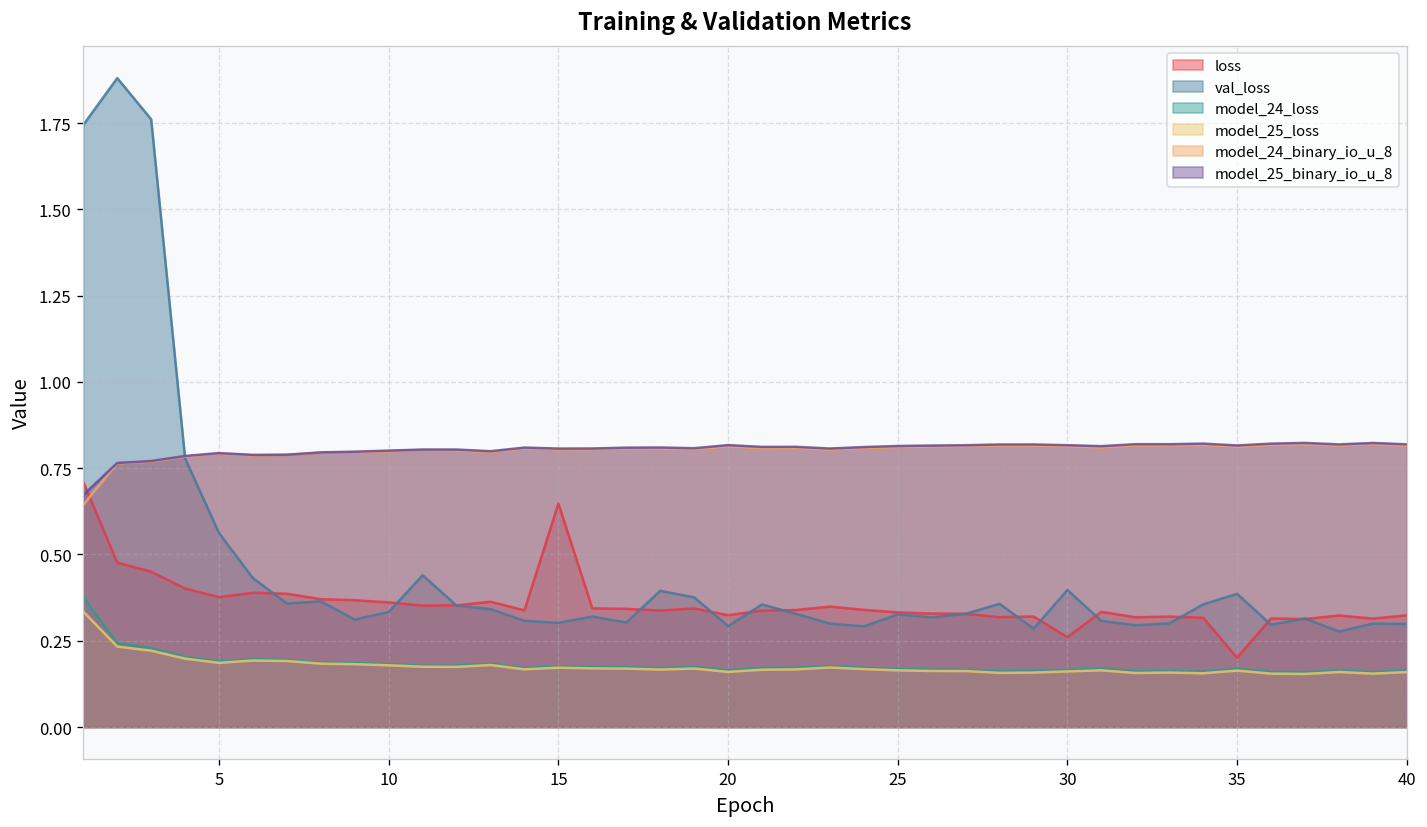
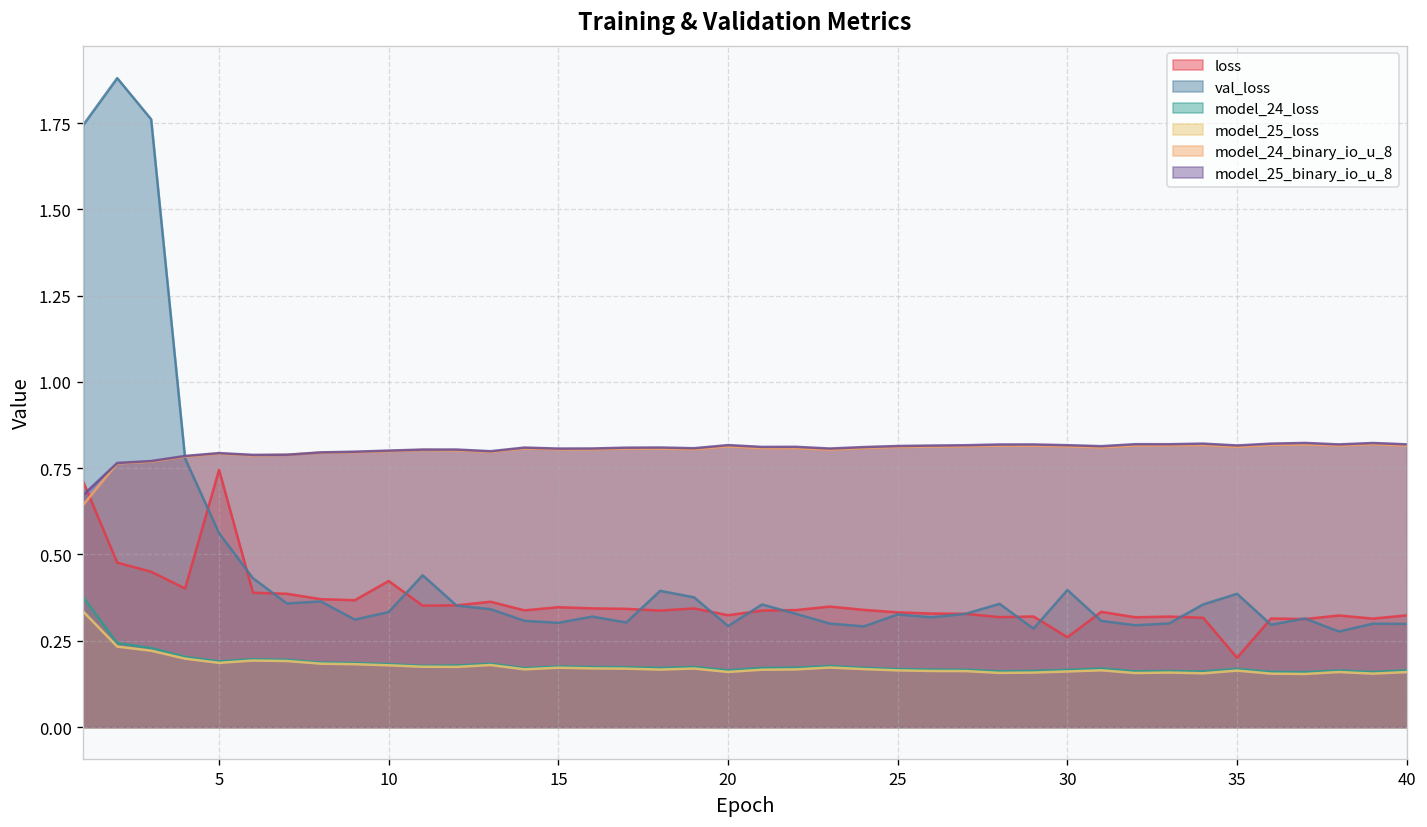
loss, 5: 0.38 -> 0.75
loss, 10: 0.36 -> 0.42
loss, 15: 0.65 -> 0.35
